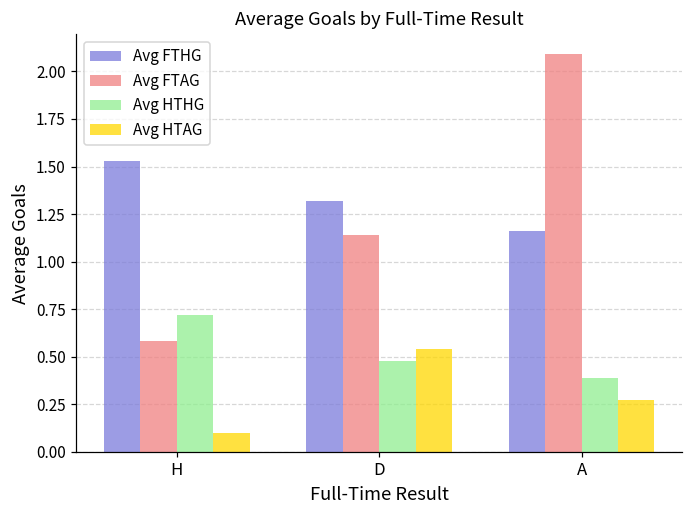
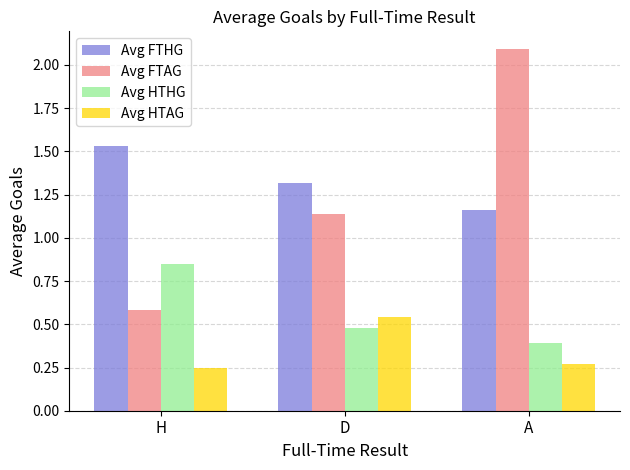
Avg HTHG, H: 0.72 -> 0.85
Avg HTAG, H: 0.10 -> 0.25
